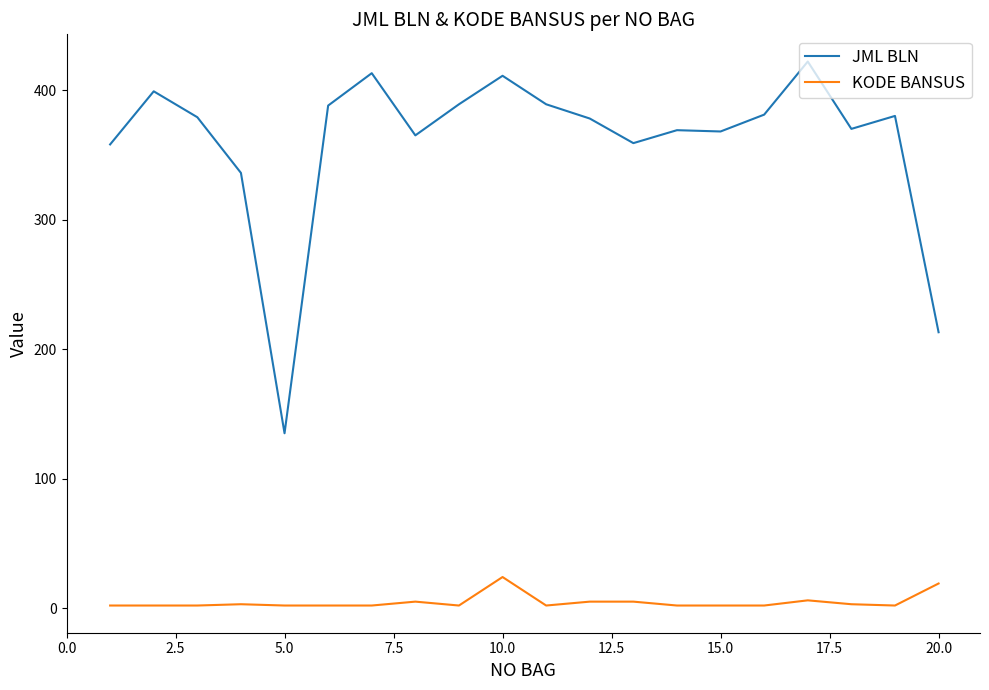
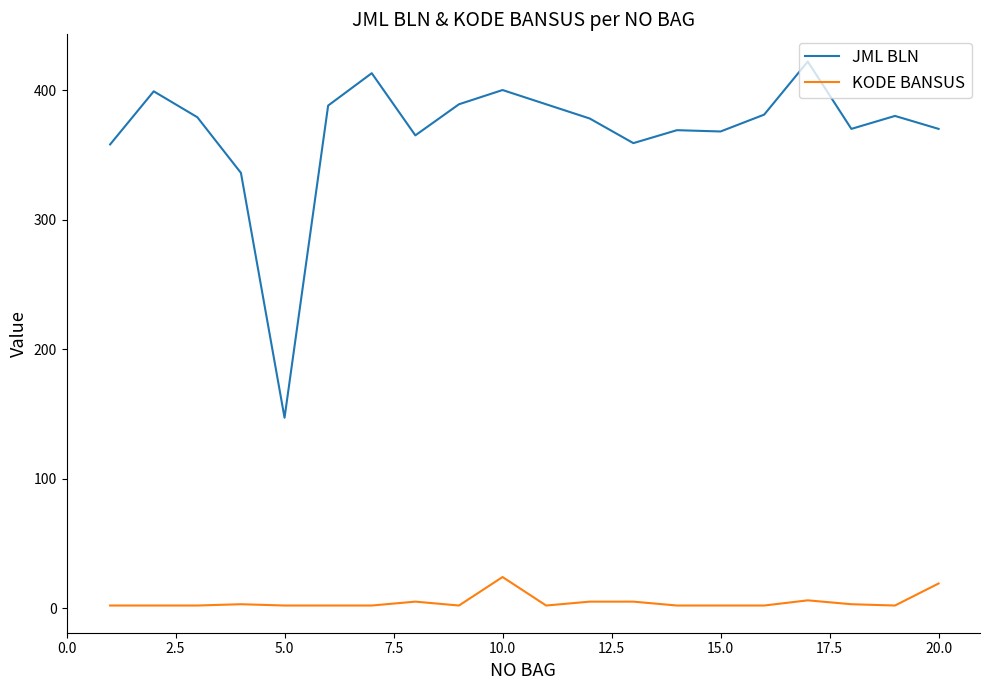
JML BLN, 5.0: 135 -> 147
JML BLN, 10.0: 411 -> 400
JML BLN, 20.0: 213 -> 370
